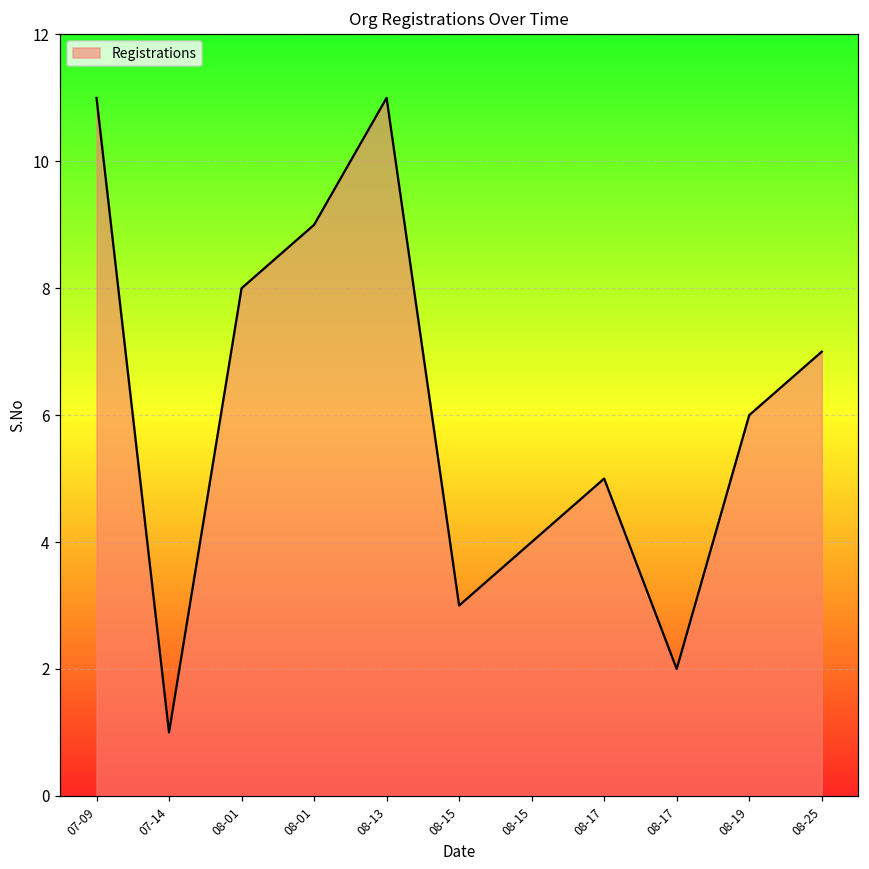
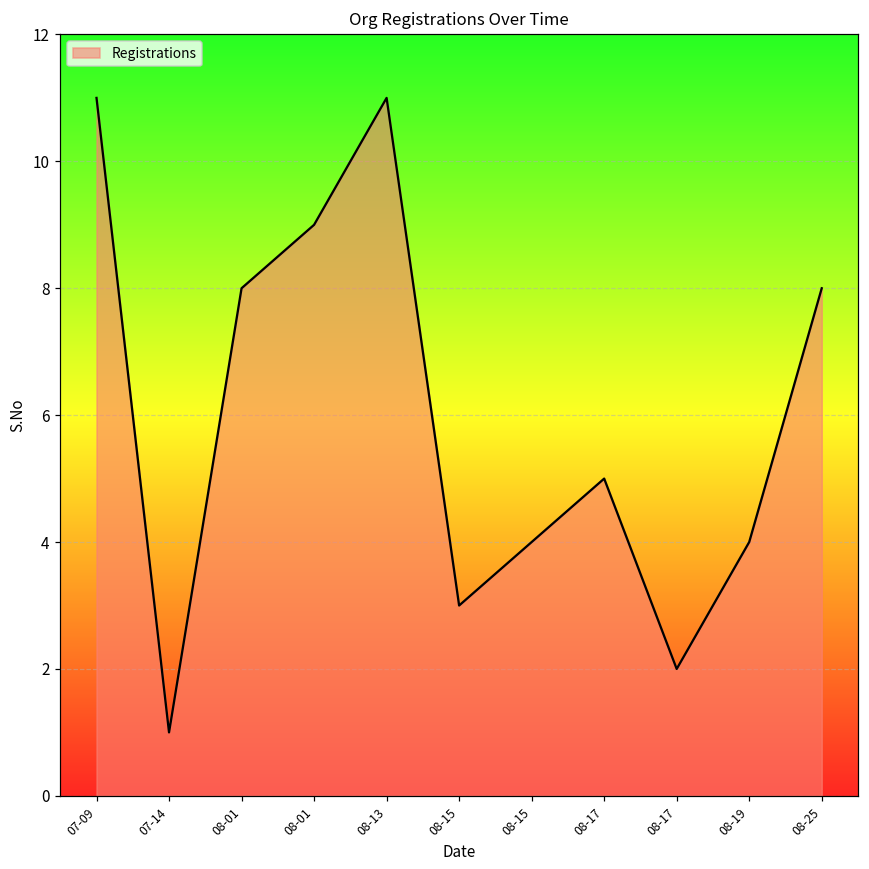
08-19: 6 -> 4
08-25: 7 -> 8
